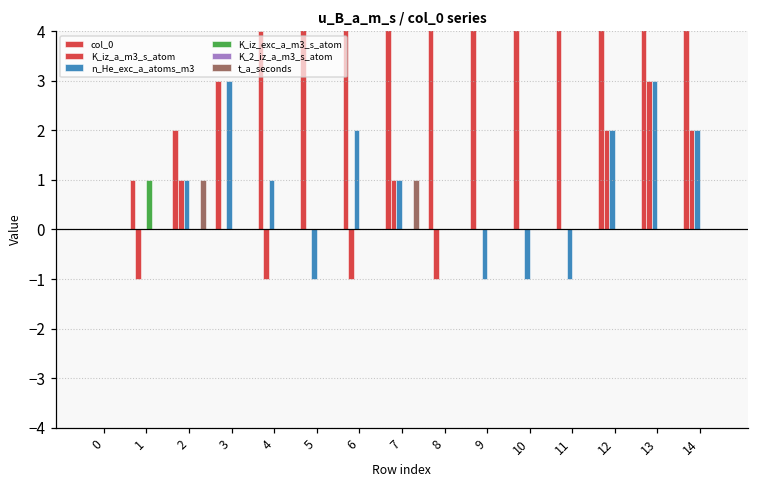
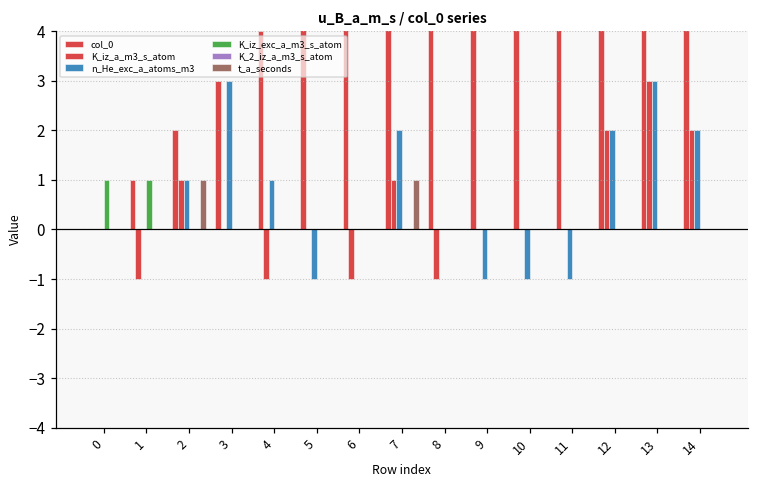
K_iz_exc_a_m3_s_atom, 0: 0 -> 1
n_He_exc_a_atoms_m3, 6: 2 -> 0
n_He_exc_a_atoms_m3, 7: 1 -> 2
